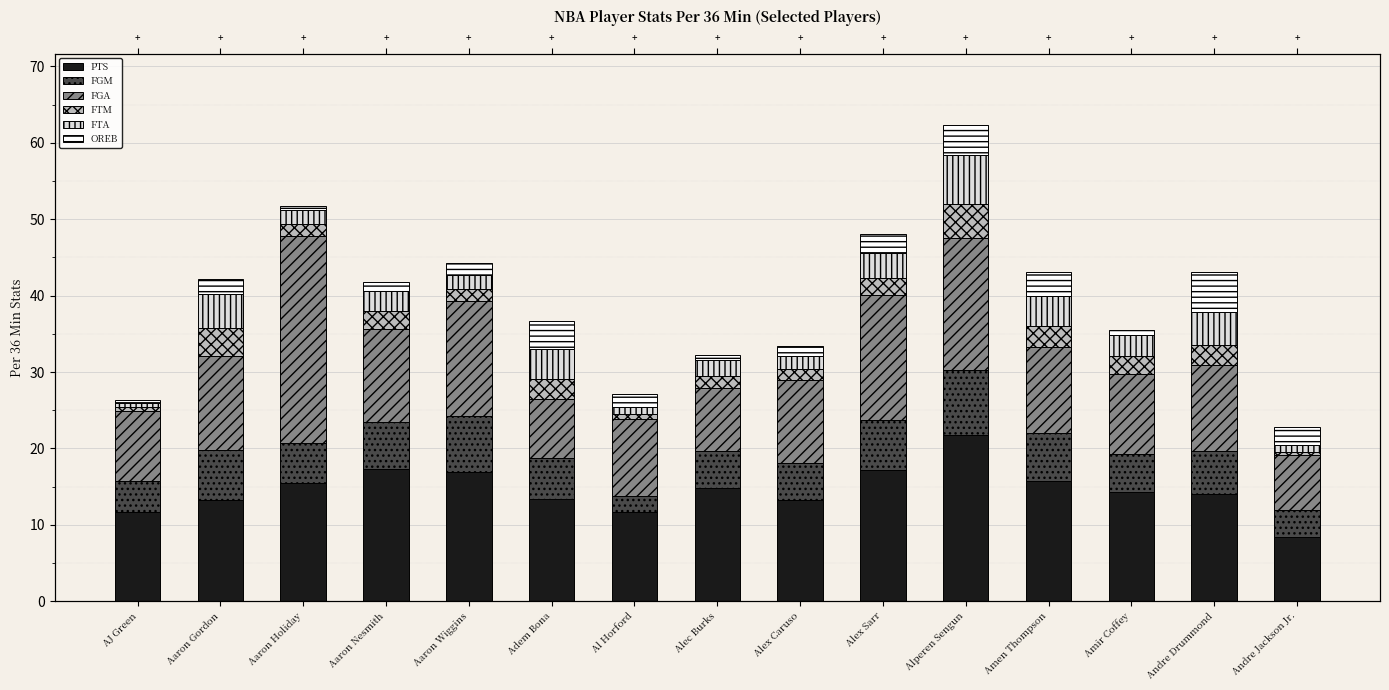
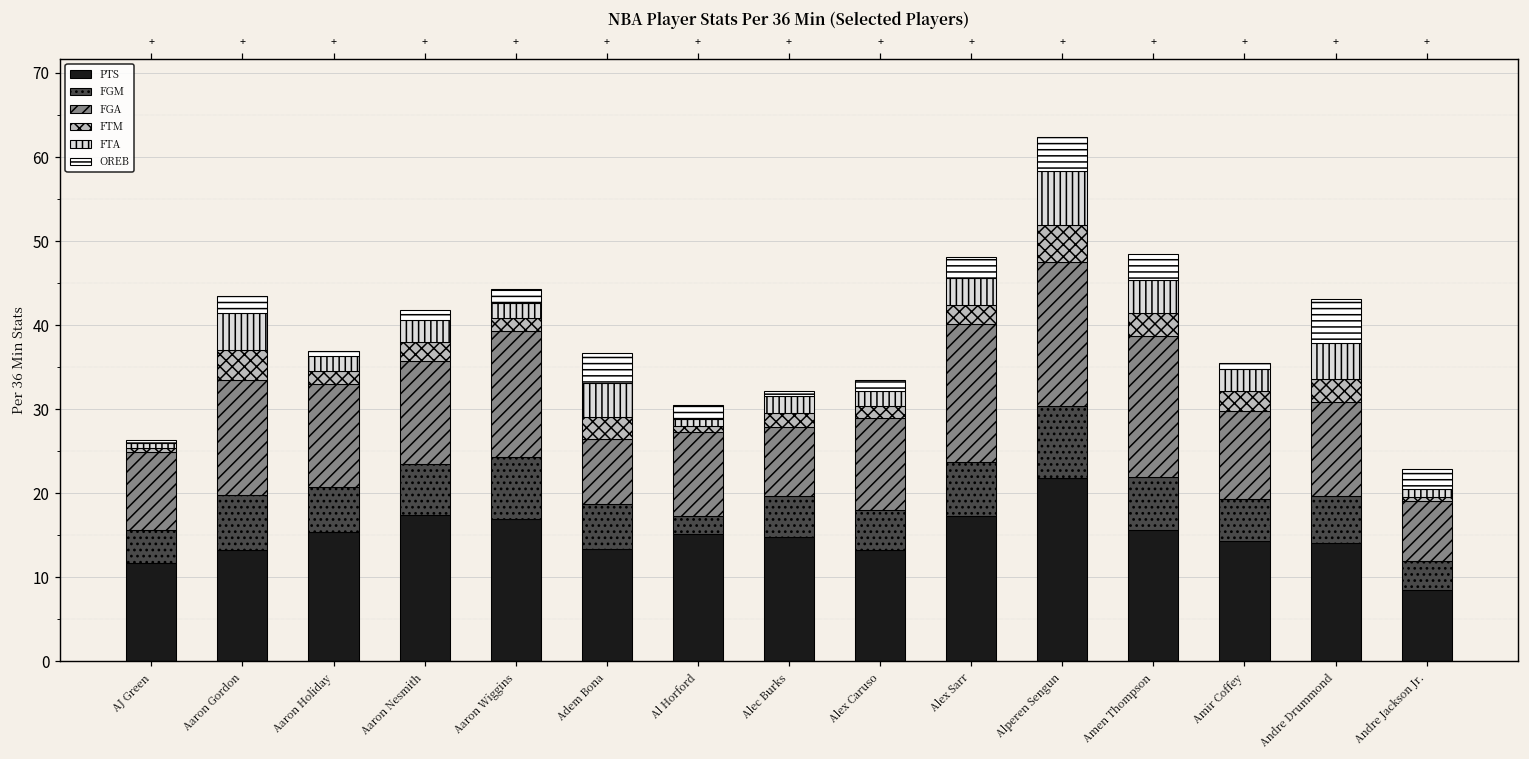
FGA, Aaron Gordon: 12 -> 14
FGA, Aaron Holiday: 27 -> 12
PTS, Al Horford: 12 -> 15
FGA, Amen Thompson: 11 -> 17
